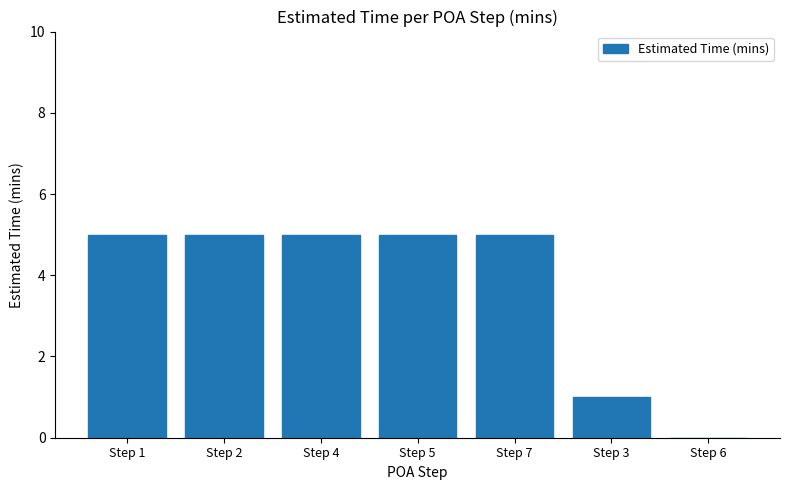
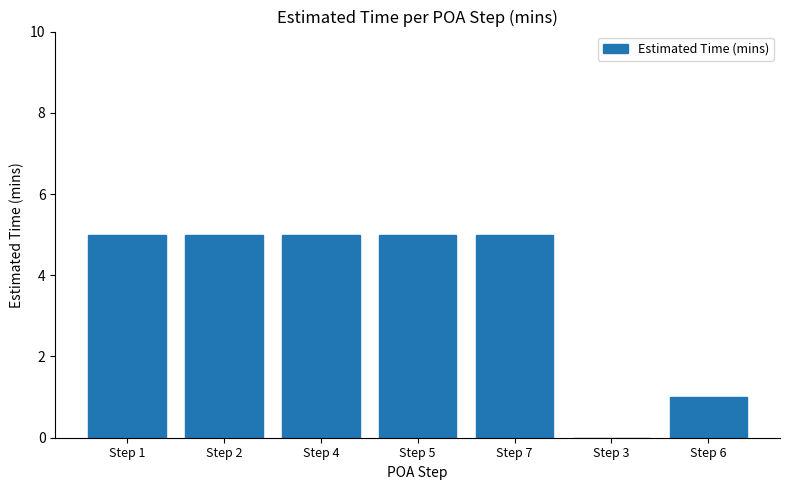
Step 3: 1 -> 0
Step 6: 0 -> 1
